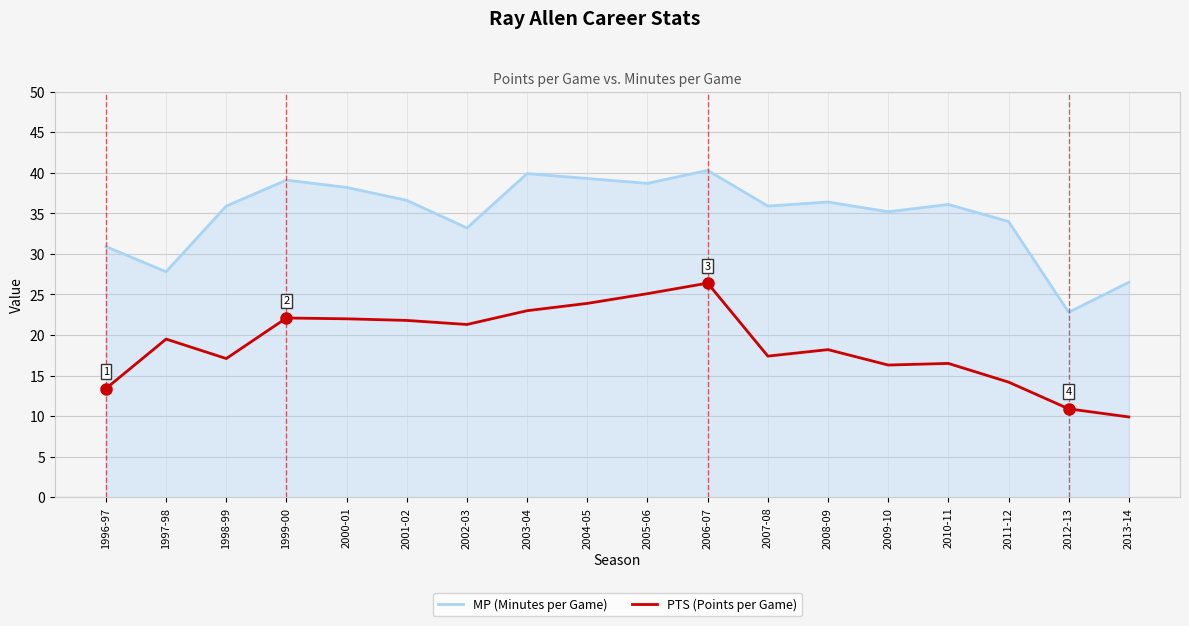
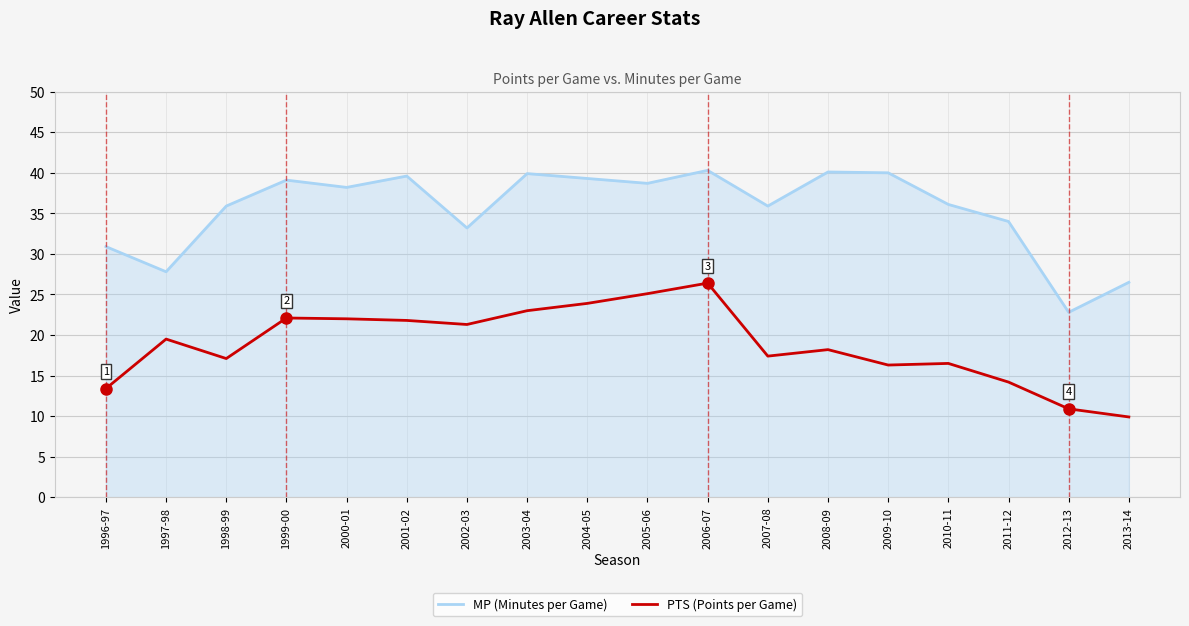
MP (Minutes per Game), 2001-02: 37 -> 40
MP (Minutes per Game), 2008-09: 36 -> 40
MP (Minutes per Game), 2009-10: 35 -> 40
